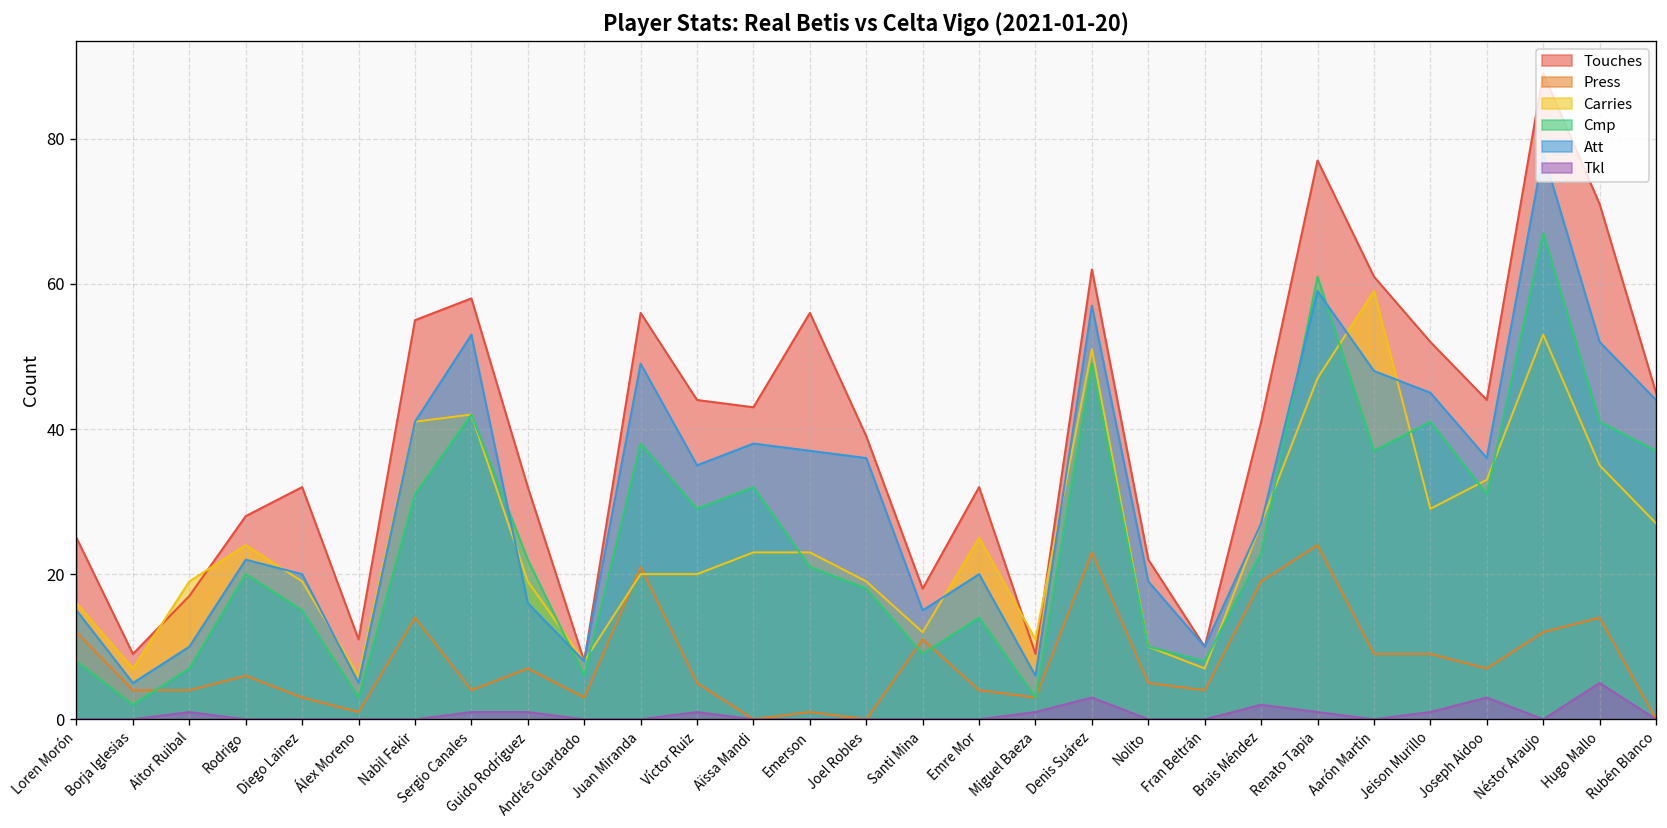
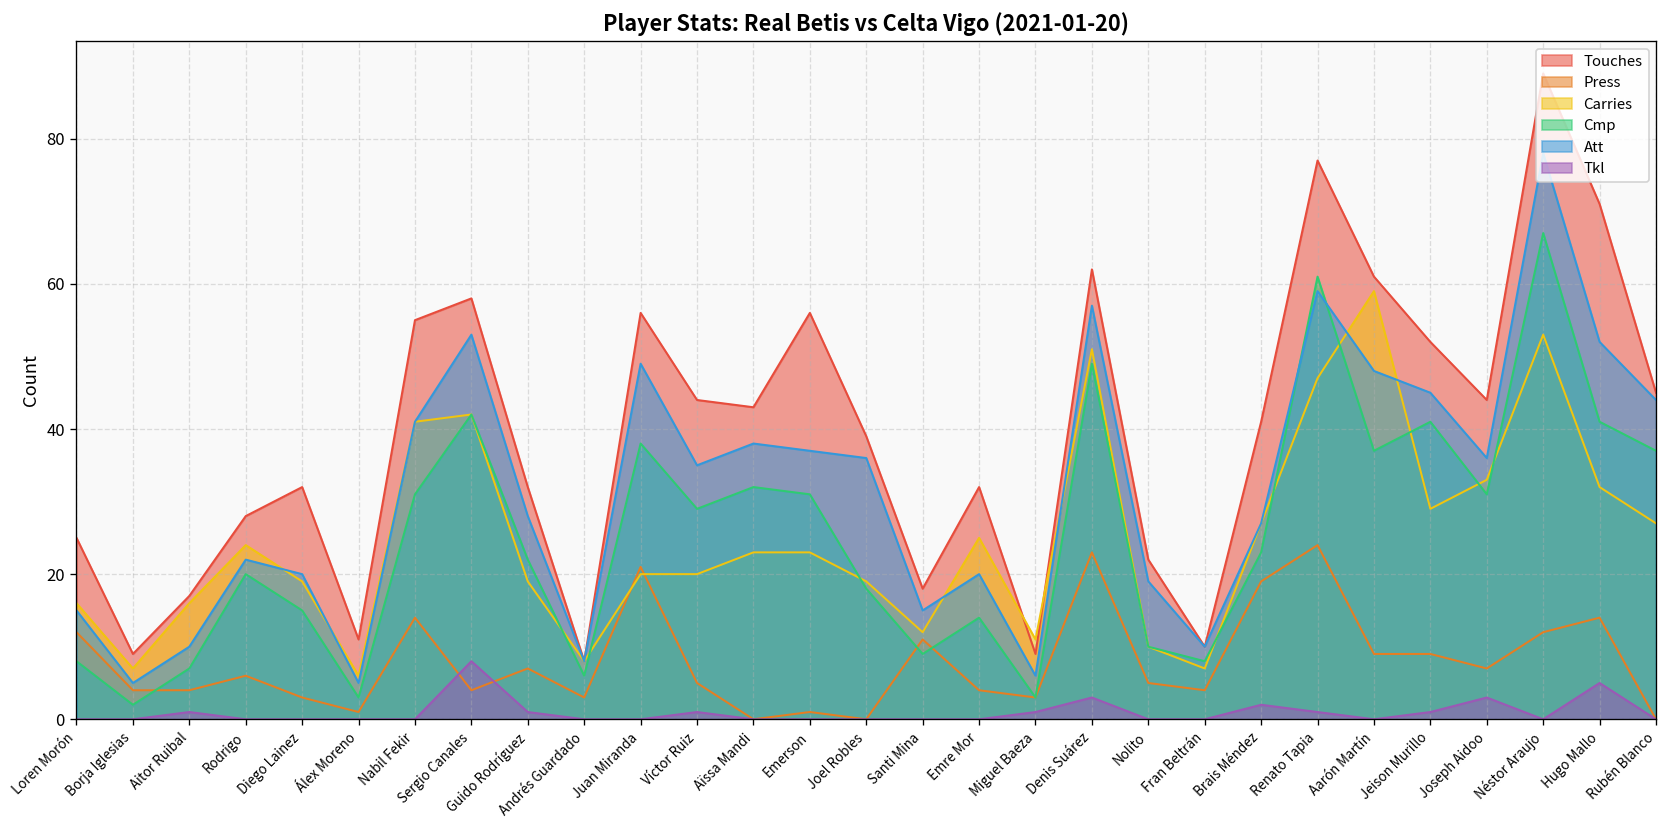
Carries, Aitor Ruibal: 19 -> 16
Tkl, Sergio Canales: 1 -> 8
Att, Guido Rodríguez: 16 -> 28
Cmp, Emerson: 21 -> 31
Carries, Hugo Mallo: 35 -> 32
